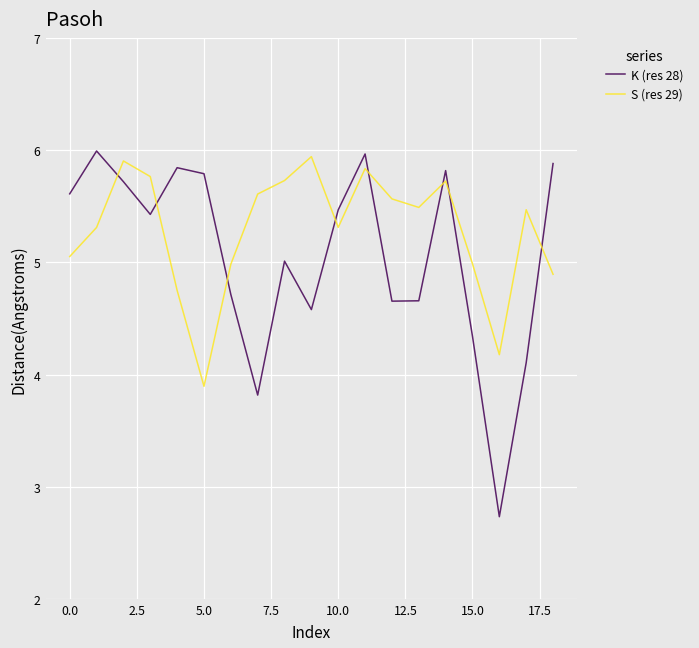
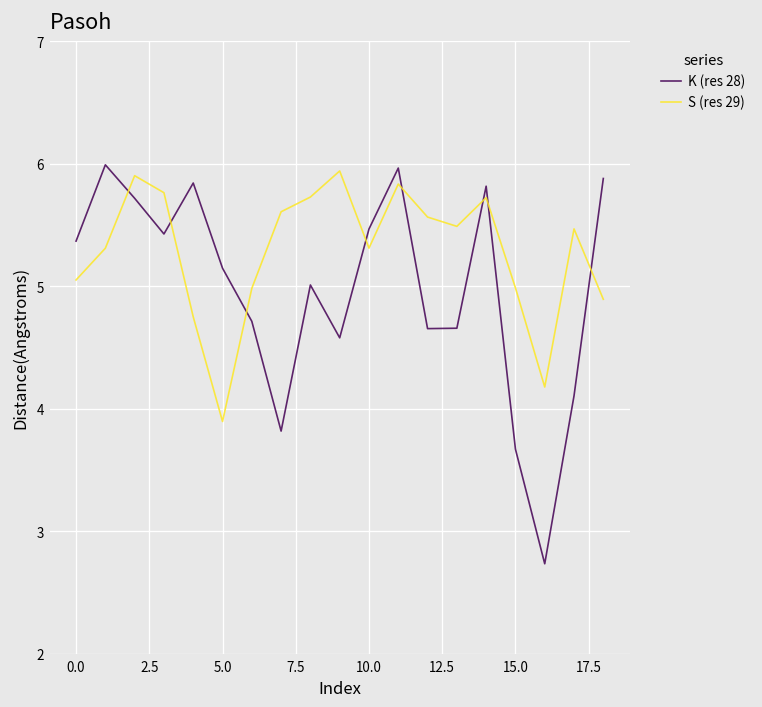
K (res 28), 0.0: 5.61 -> 5.37
K (res 28), 5.0: 5.79 -> 5.15
K (res 28), 15.0: 4.34 -> 3.67
